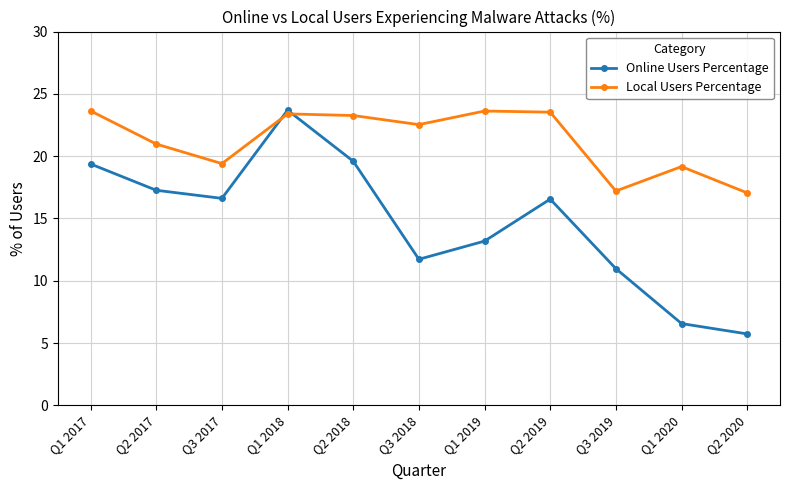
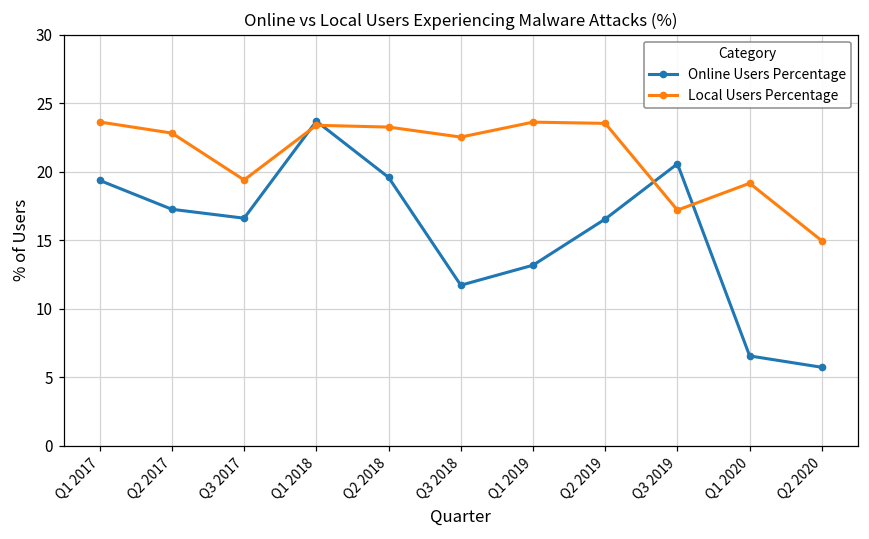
Local Users Percentage, Q2 2017: 21.0 -> 22.8
Online Users Percentage, Q3 2019: 11.0 -> 20.6
Local Users Percentage, Q2 2020: 17.1 -> 15.0
